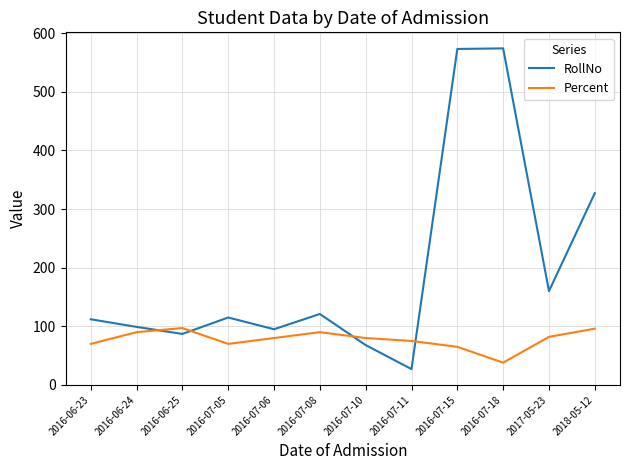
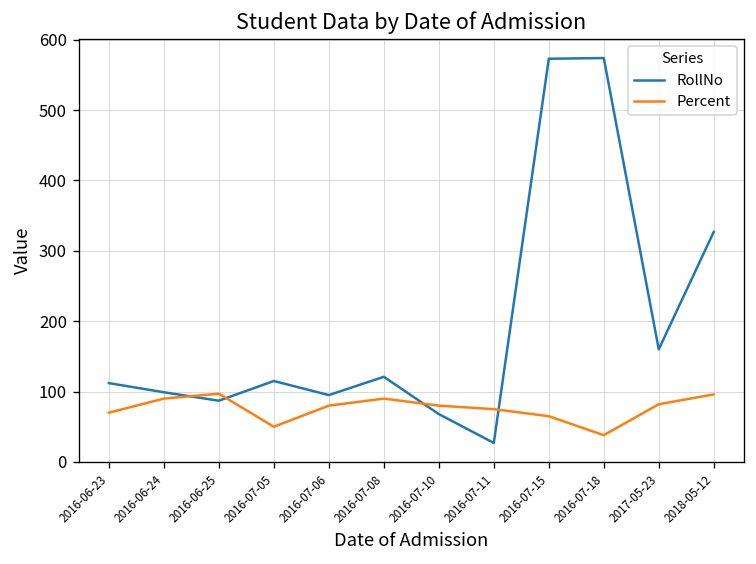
Percent, 2016-07-05: 70 -> 50
